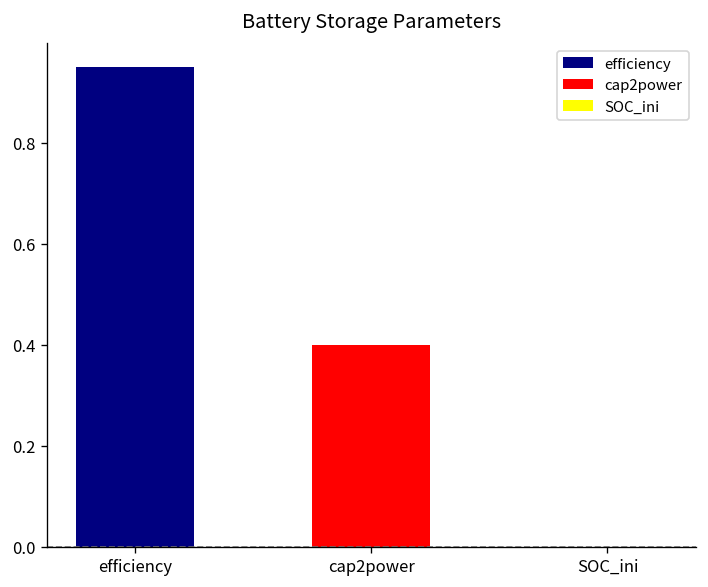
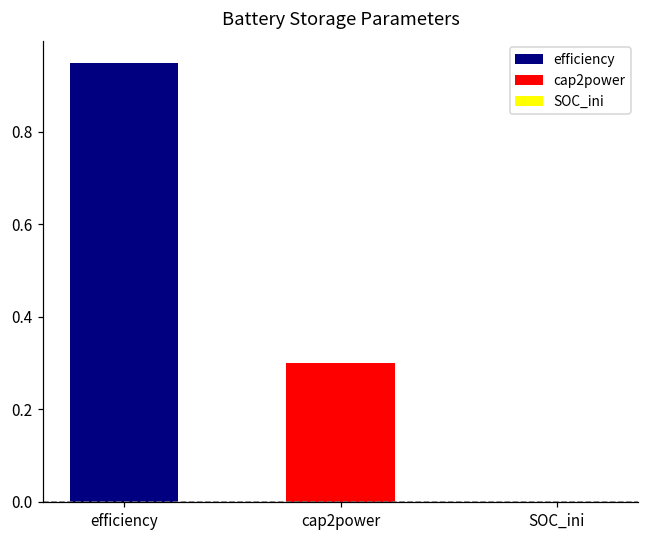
cap2power: 0.4 -> 0.3
